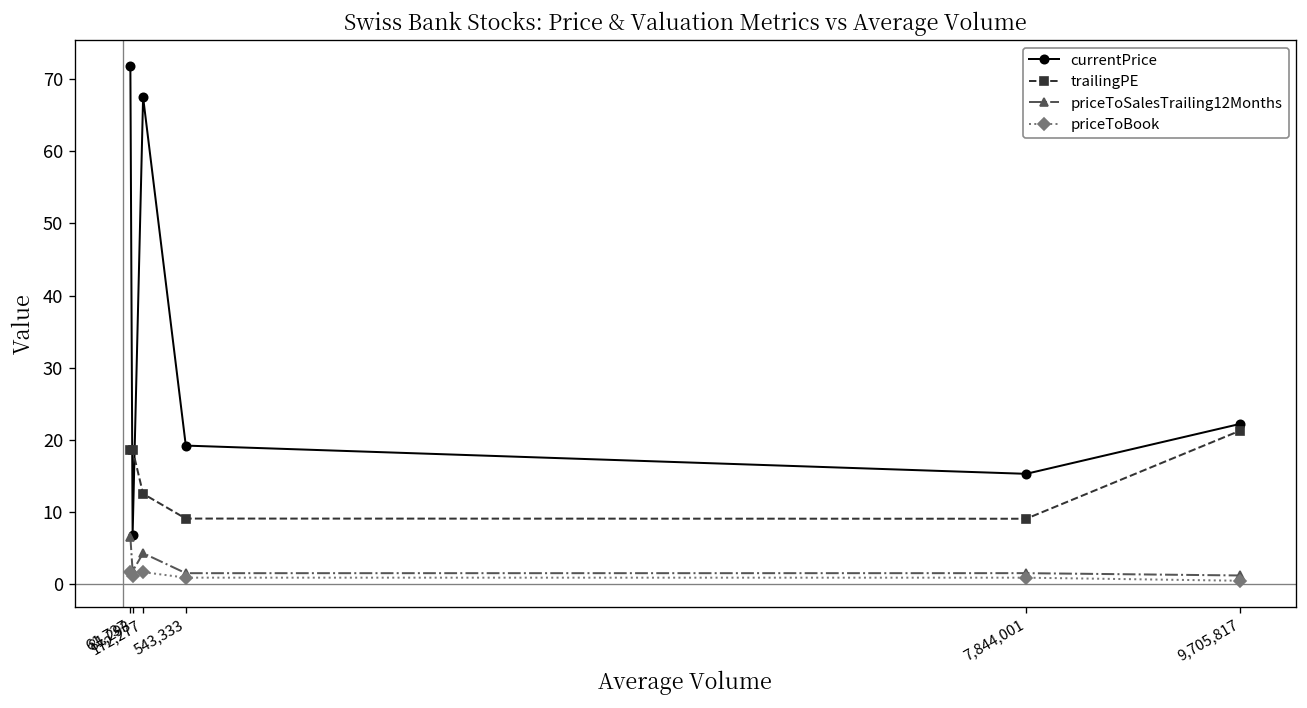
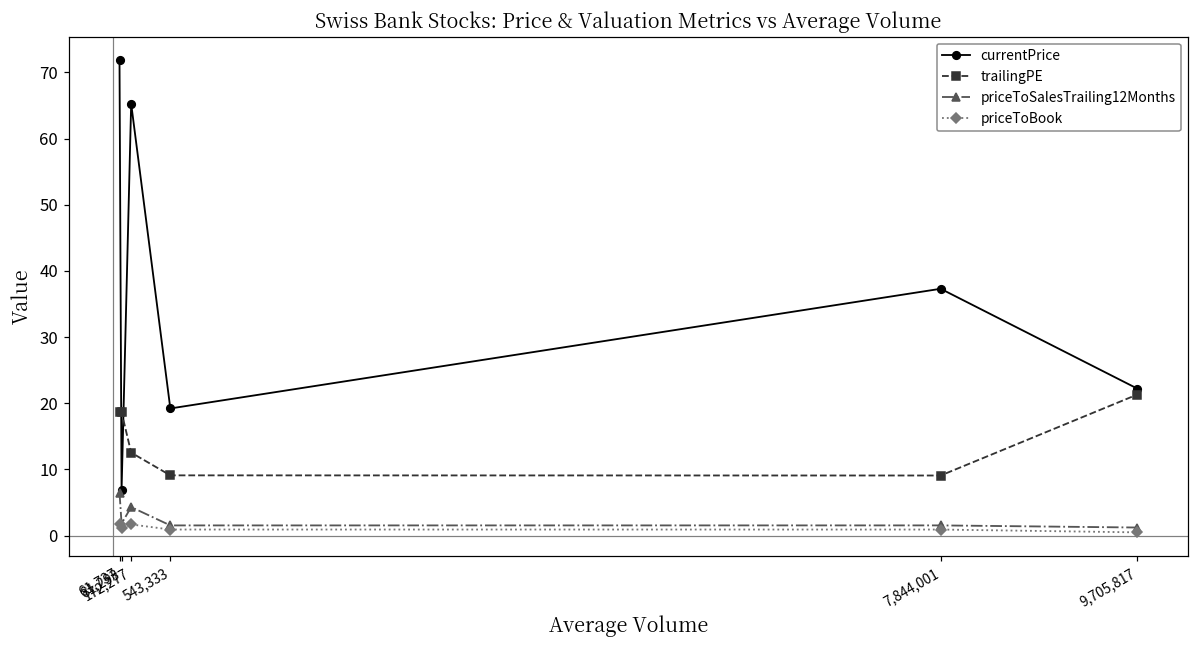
currentPrice, 172,277: 67 -> 65
currentPrice, 7,844,001: 15 -> 37
